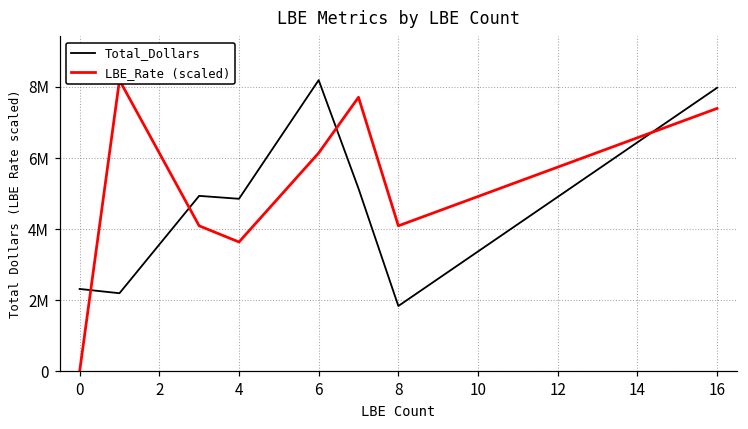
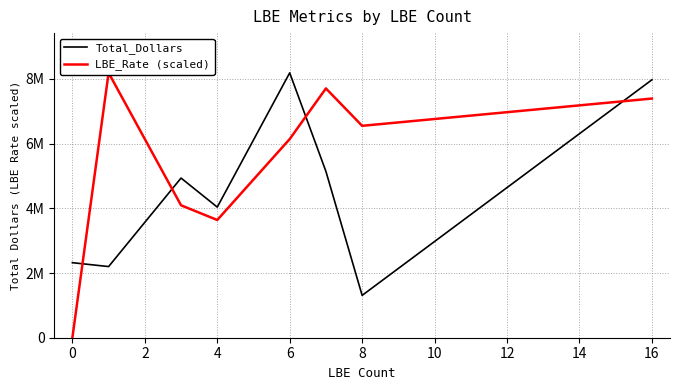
Total_Dollars, 4: 4900000 -> 4000000
Total_Dollars, 8: 1800000 -> 1300000
LBE_Rate (scaled), 8: 4100000 -> 6600000
